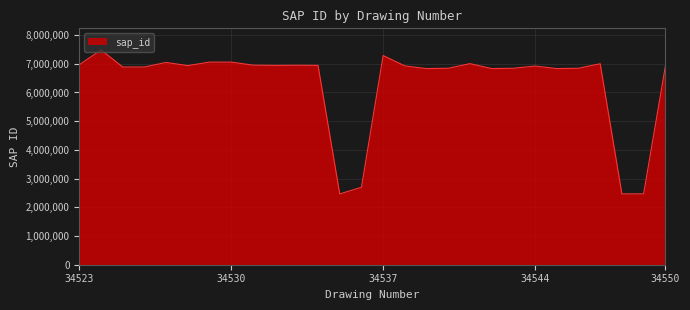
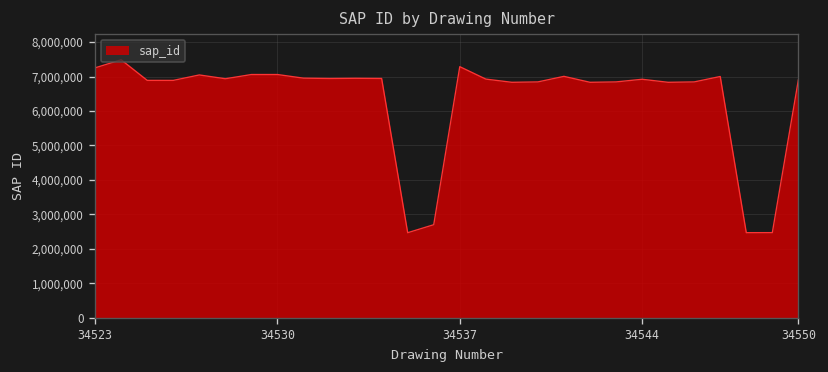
34523: 7,000,000 -> 7,300,000
